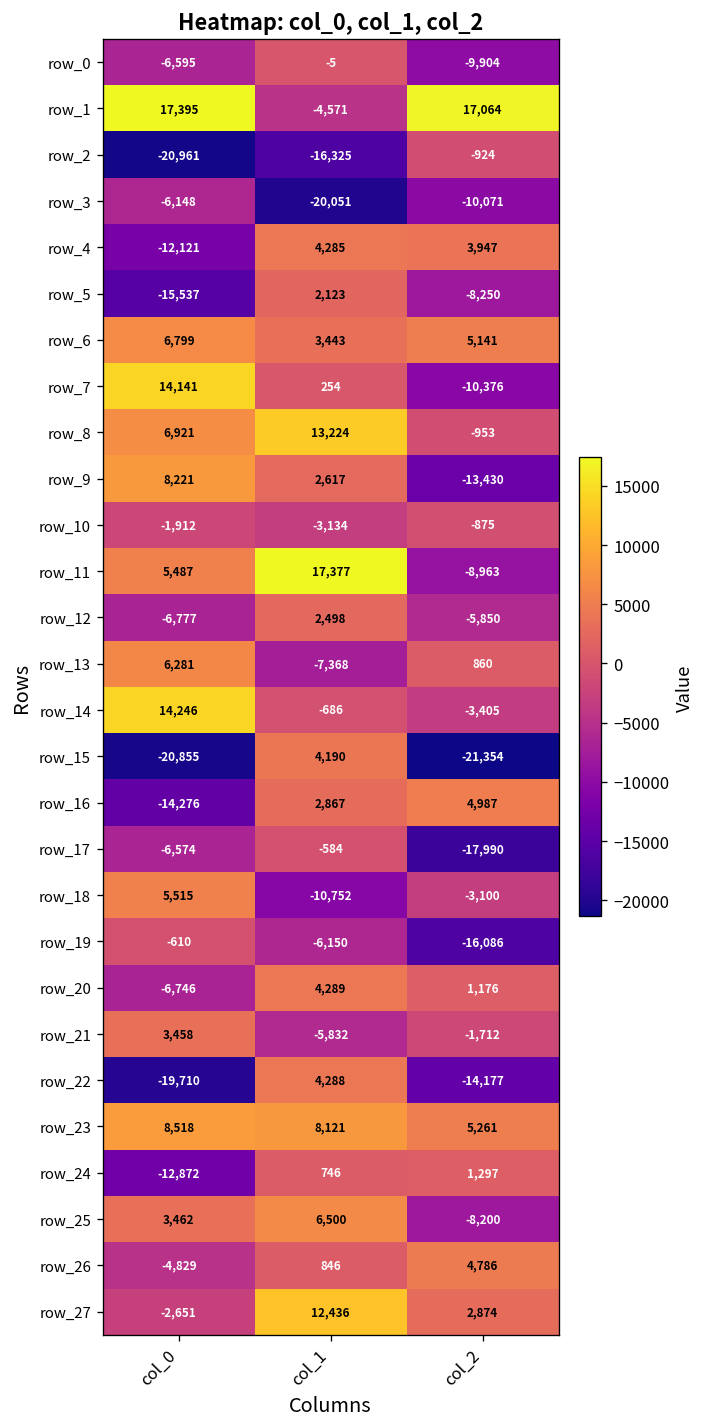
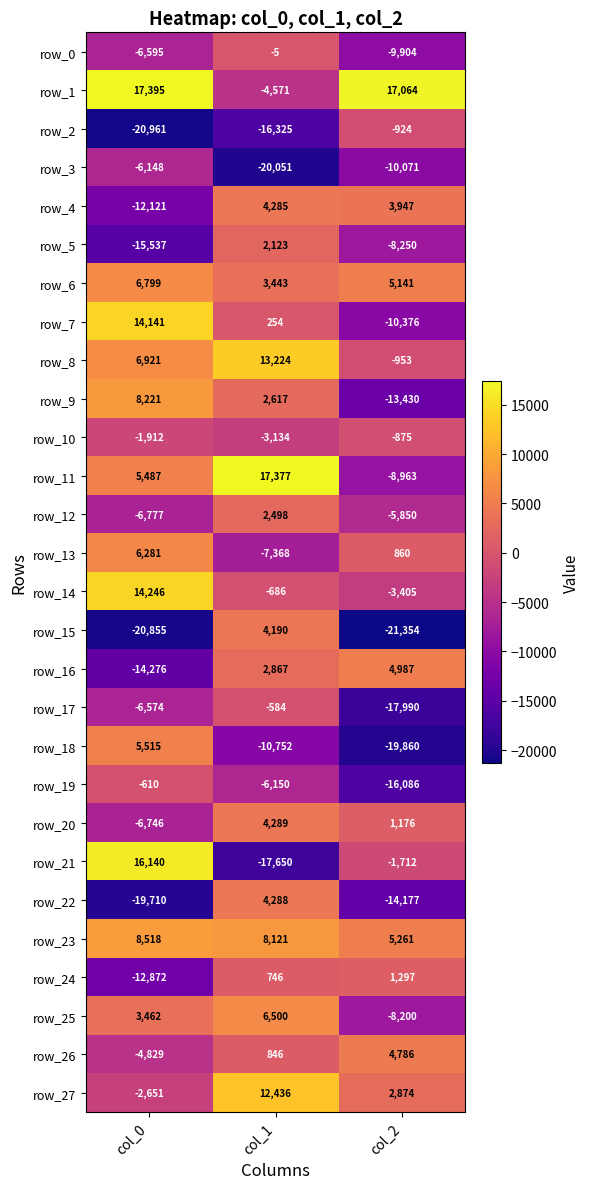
row_18, col_2: -3,100 -> -19,860
row_21, col_0: 3,458 -> 16,140
row_21, col_1: -5,832 -> -17,650
